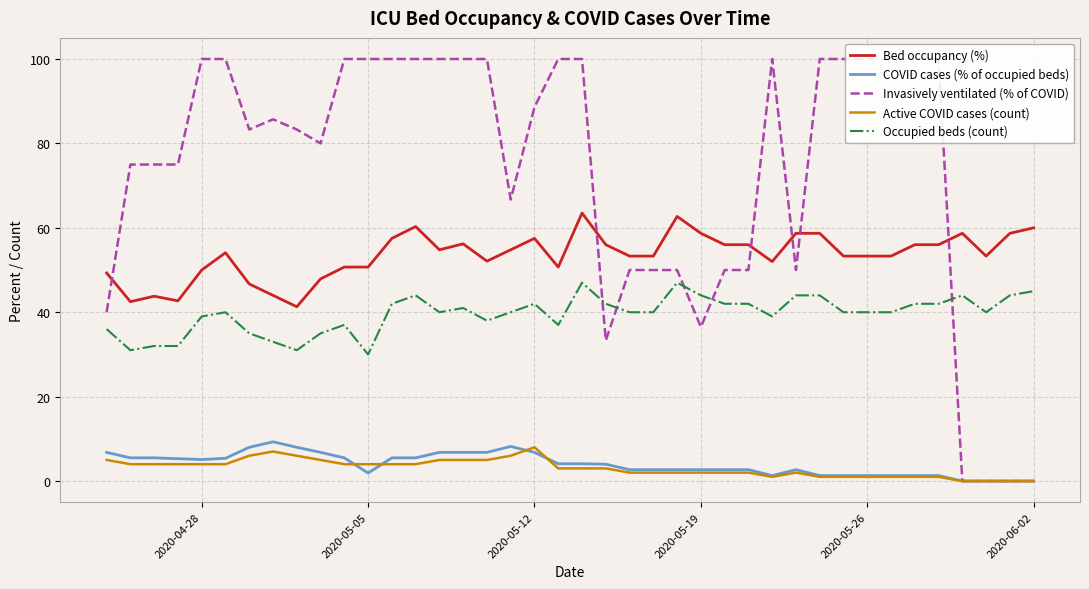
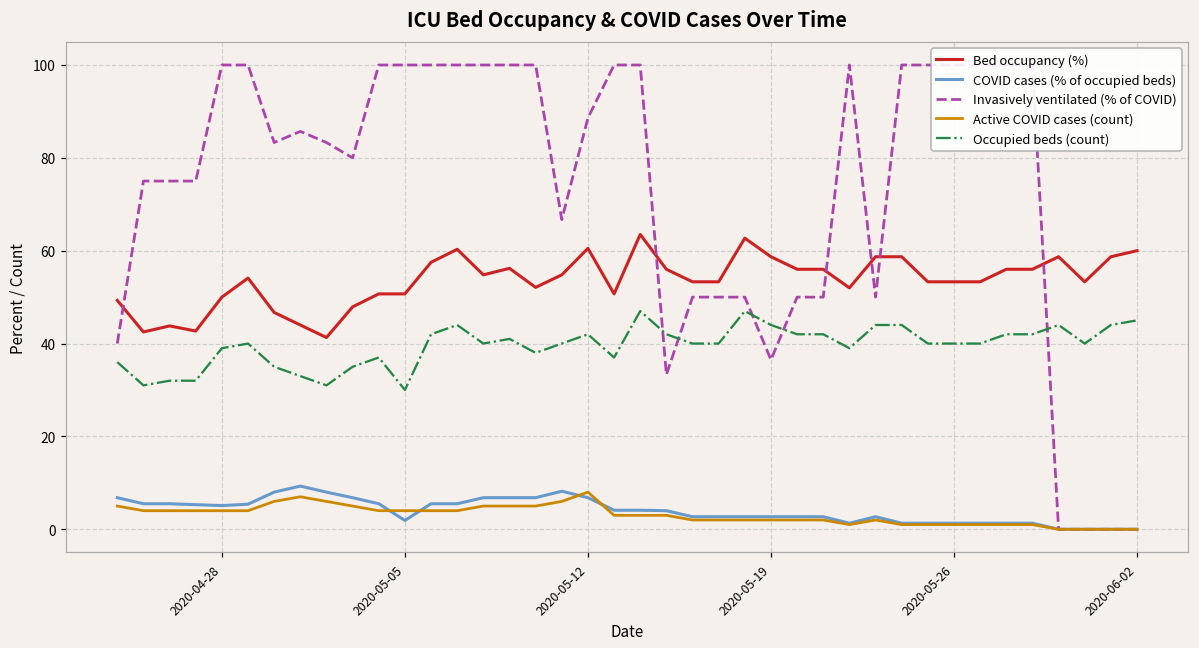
Bed occupancy (%), 2020-05-12: 58 -> 61
